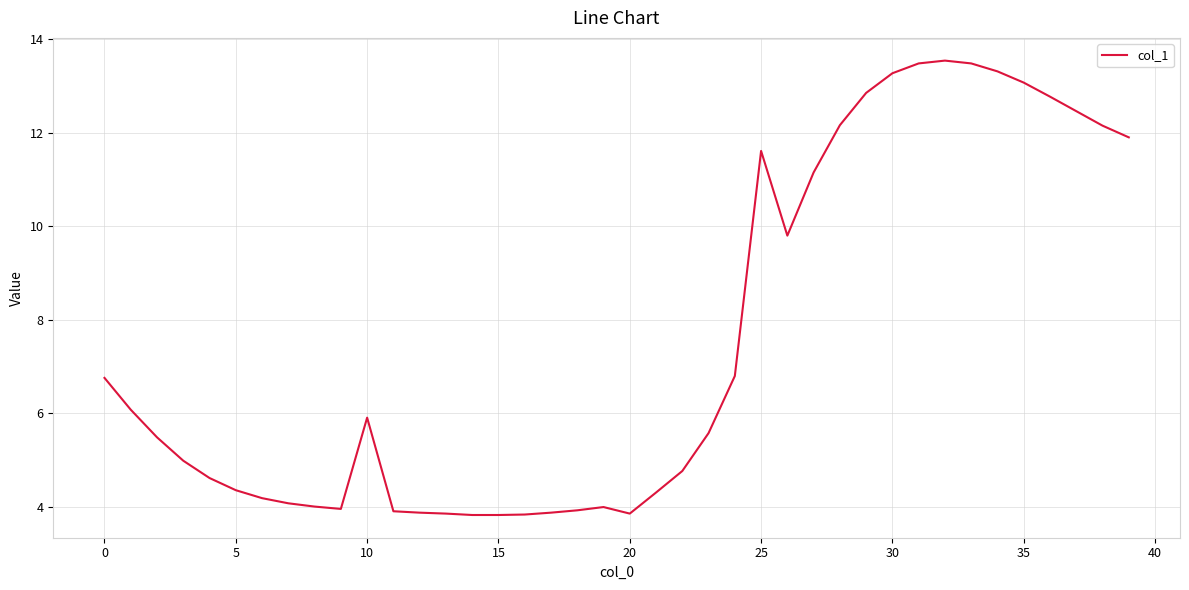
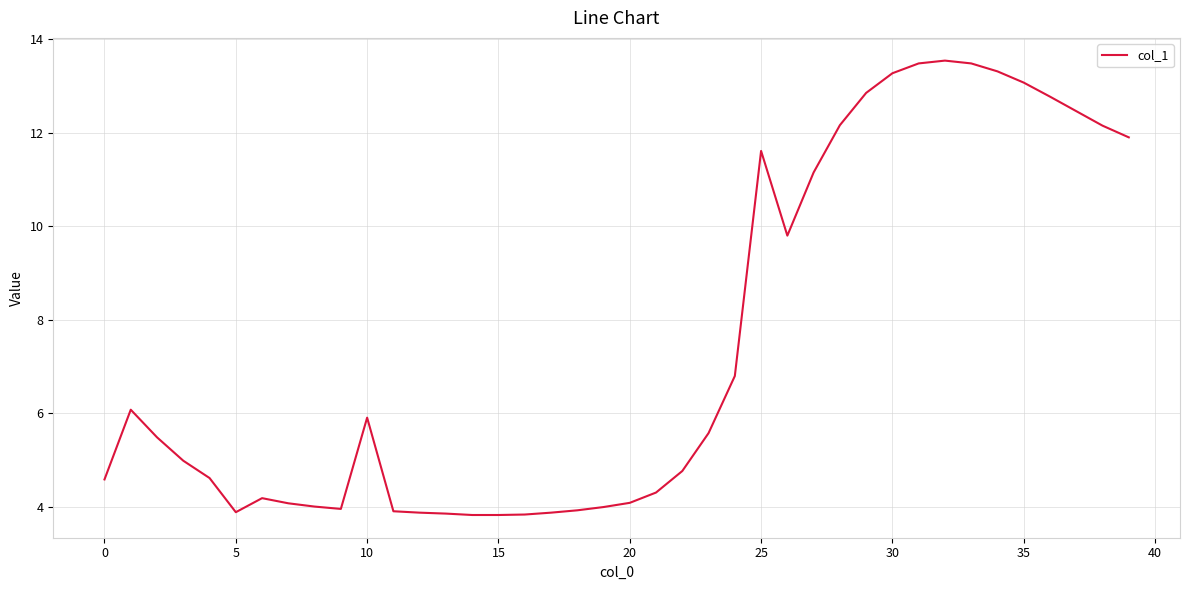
0: 6.8 -> 4.6
5: 4.4 -> 3.9
20: 3.9 -> 4.1
